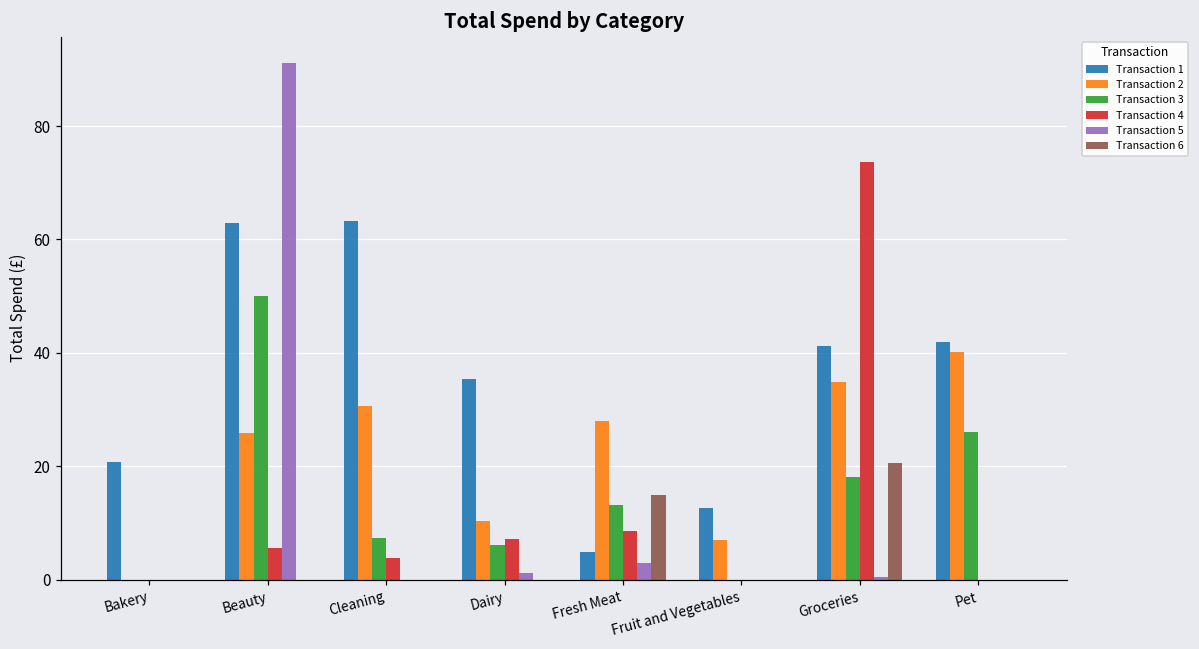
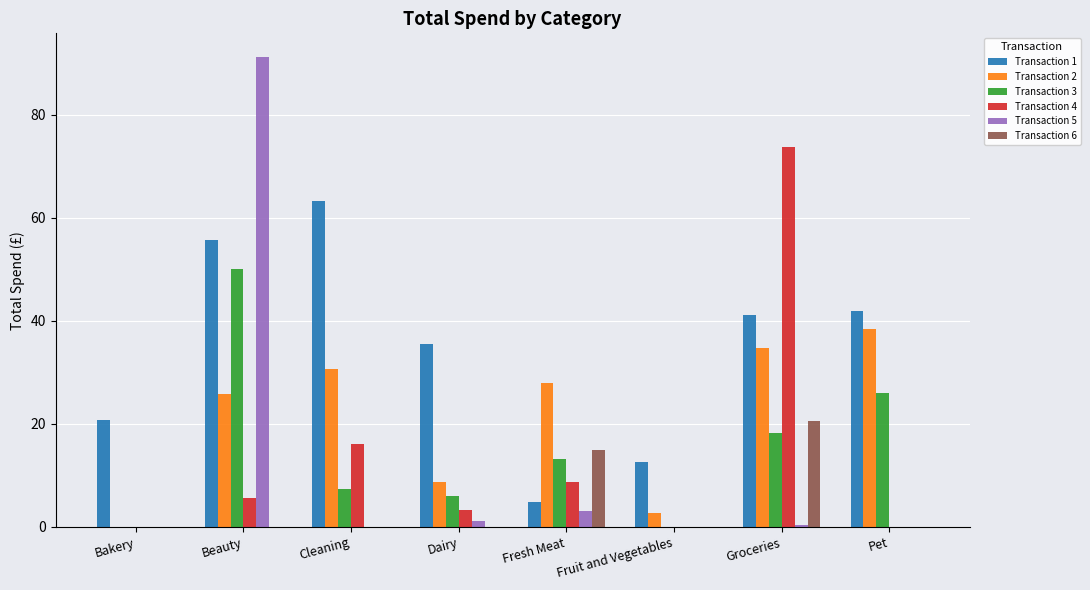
Transaction 1, Beauty: 63 -> 56
Transaction 4, Cleaning: 4 -> 16
Transaction 2, Dairy: 10 -> 9
Transaction 4, Dairy: 7 -> 3
Transaction 2, Fruit and Vegetables: 7 -> 3
Transaction 2, Pet: 40 -> 38
